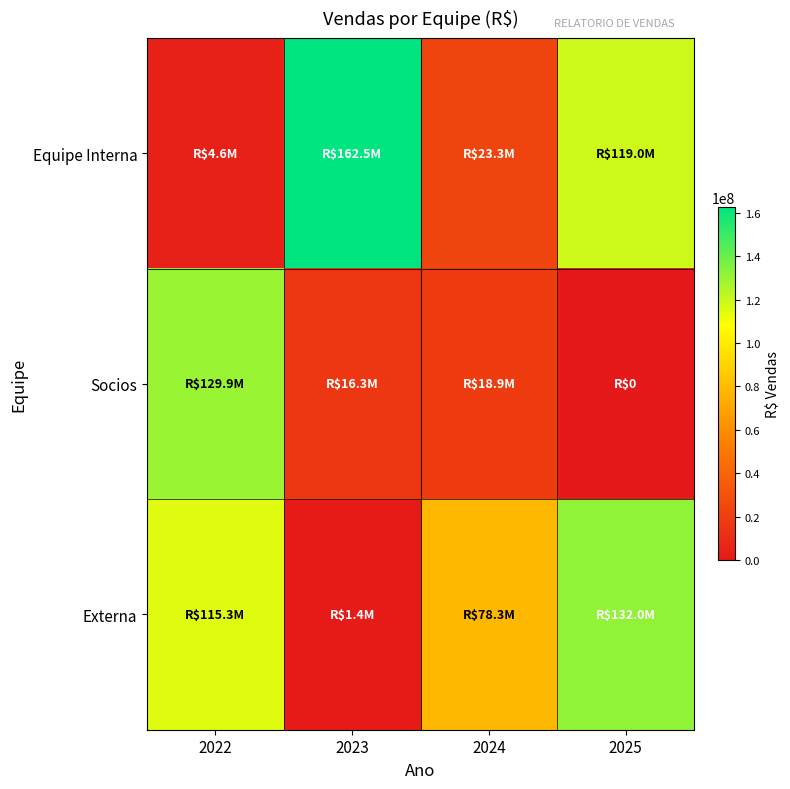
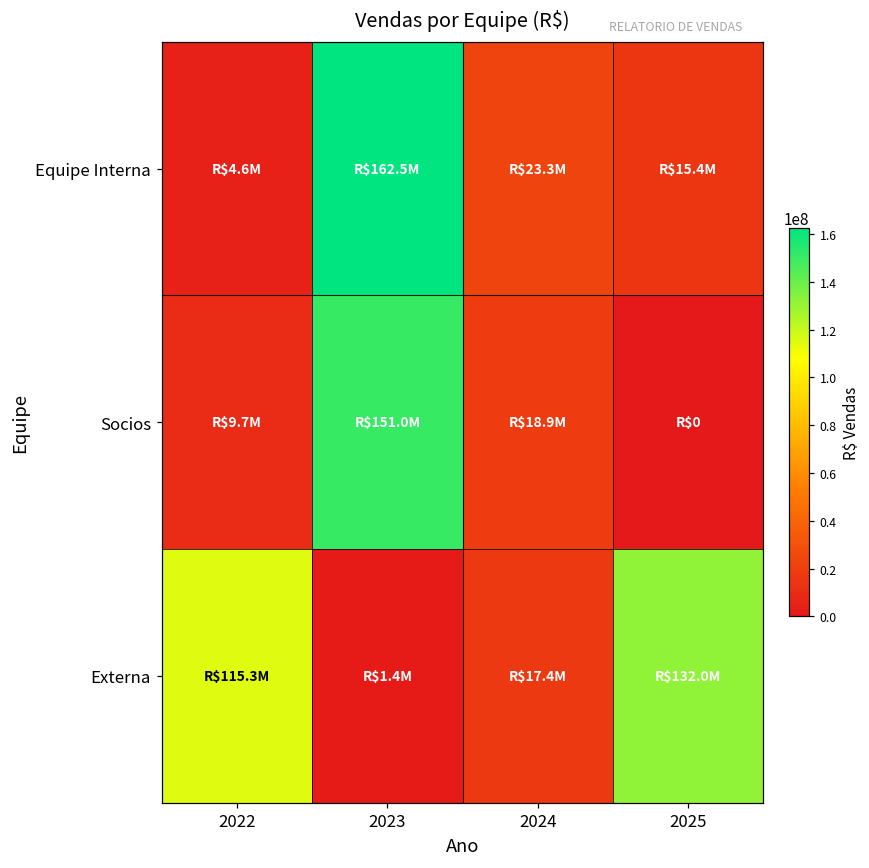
Equipe Interna, 2025: $119.0M -> $15.4M
Socios, 2022: $129.9M -> $9.7M
Socios, 2023: $16.3M -> $151.0M
Externa, 2024: $78.3M -> $17.4M
